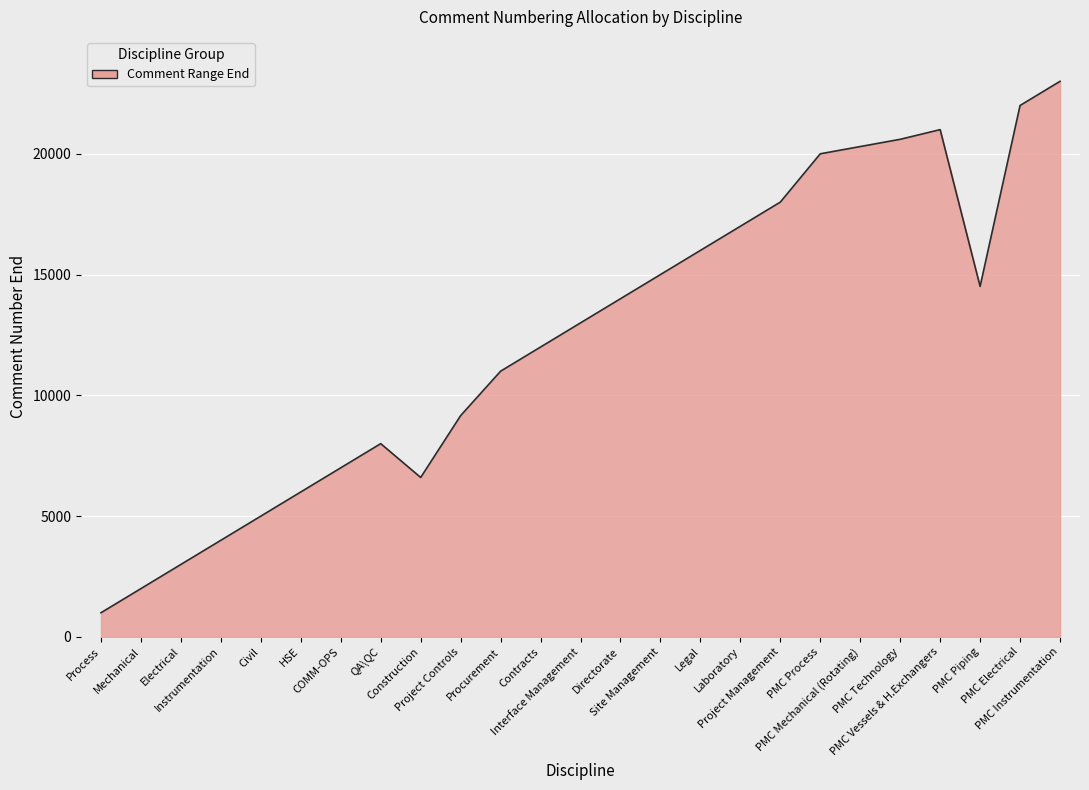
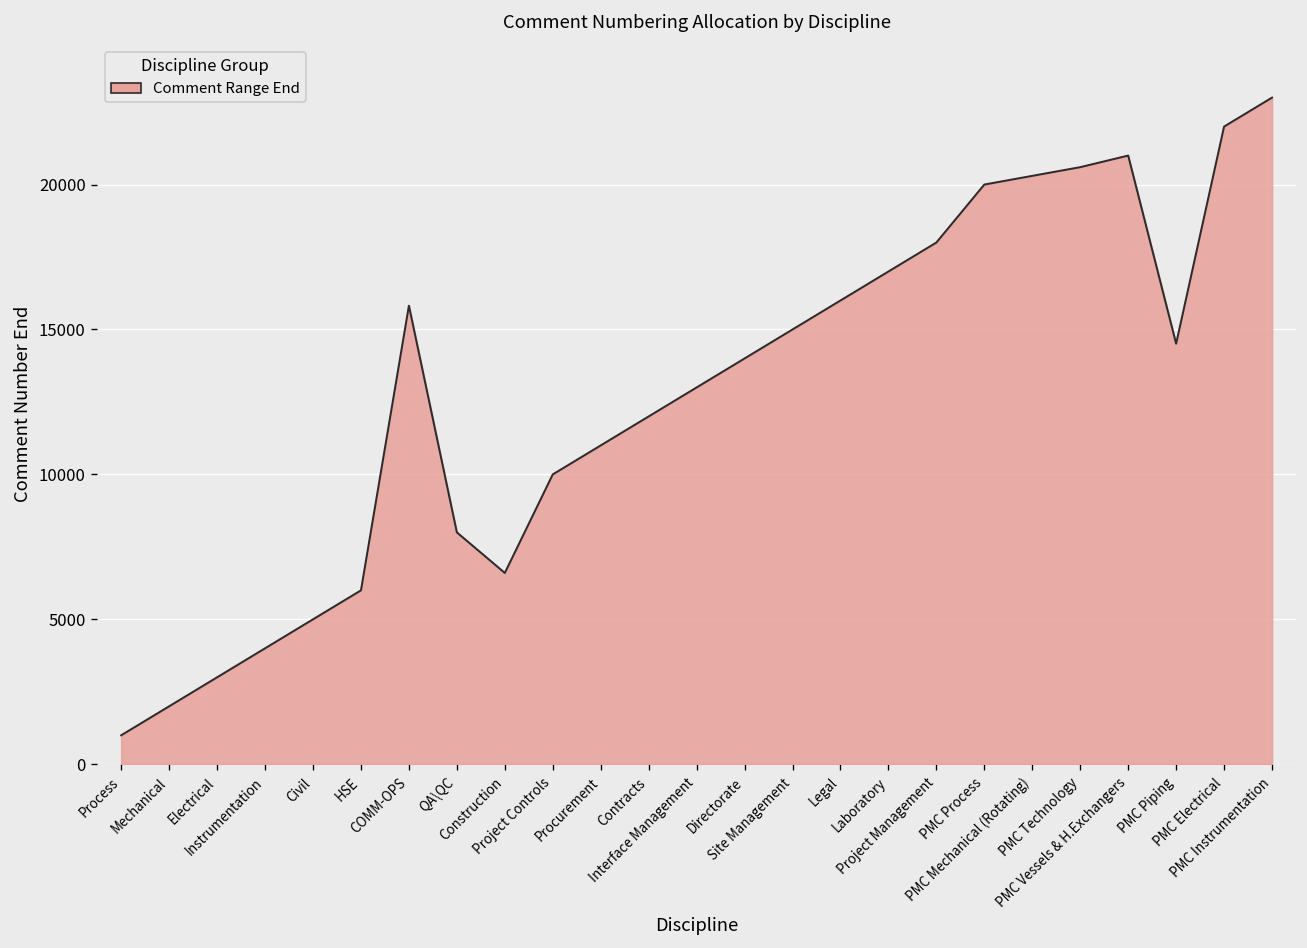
COMM-OPS: 7000 -> 15800
Project Controls: 9200 -> 10000
